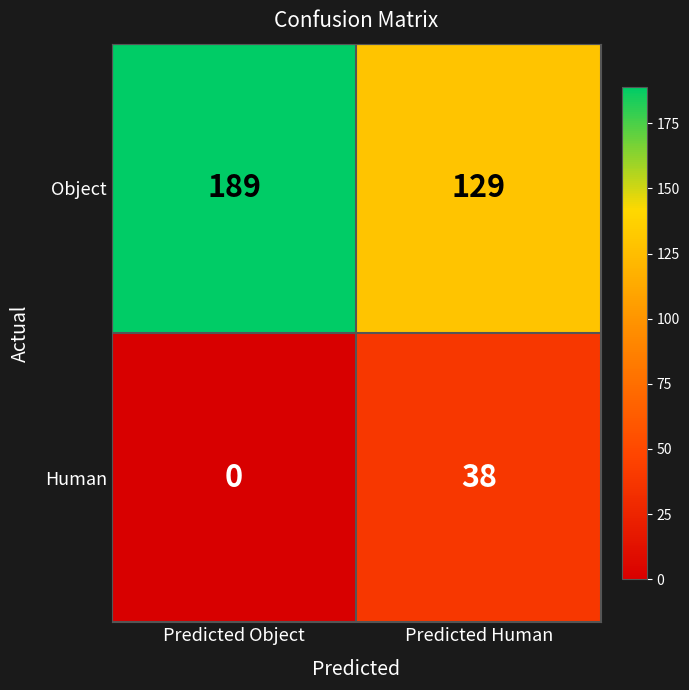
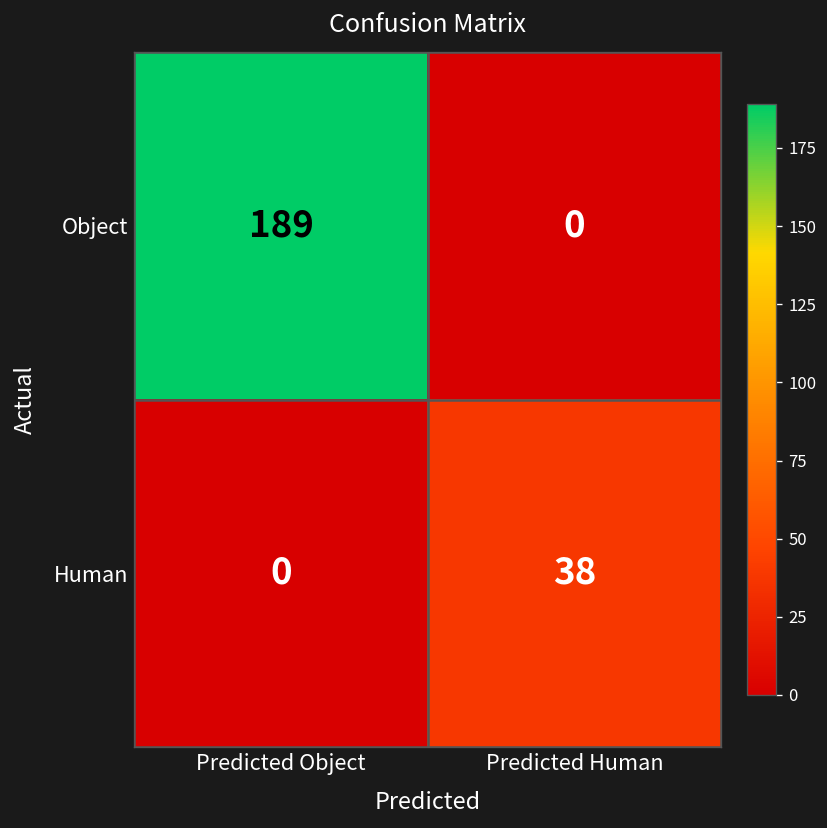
Object, Predicted Human: 129 -> 0
